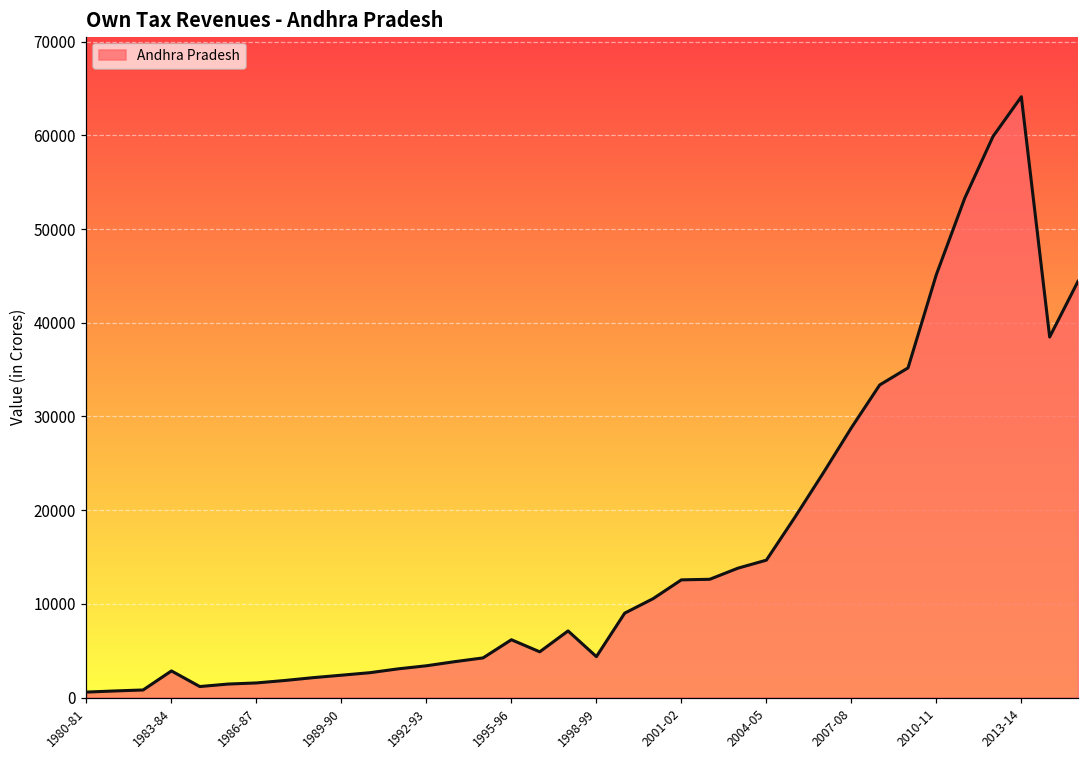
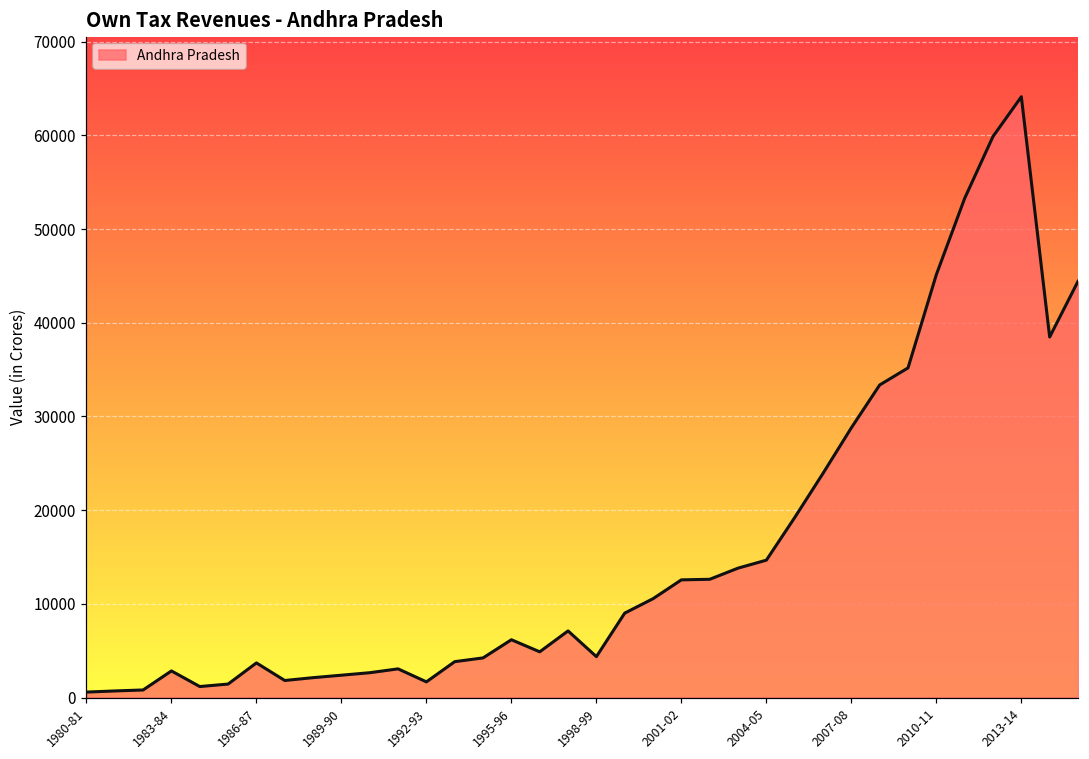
1986-87: 2000 -> 4000
1992-93: 3000 -> 2000
